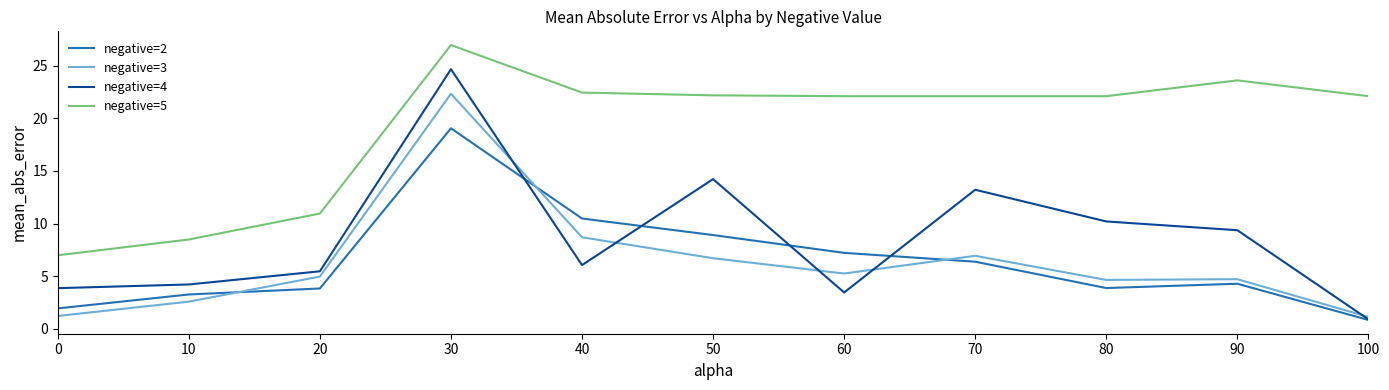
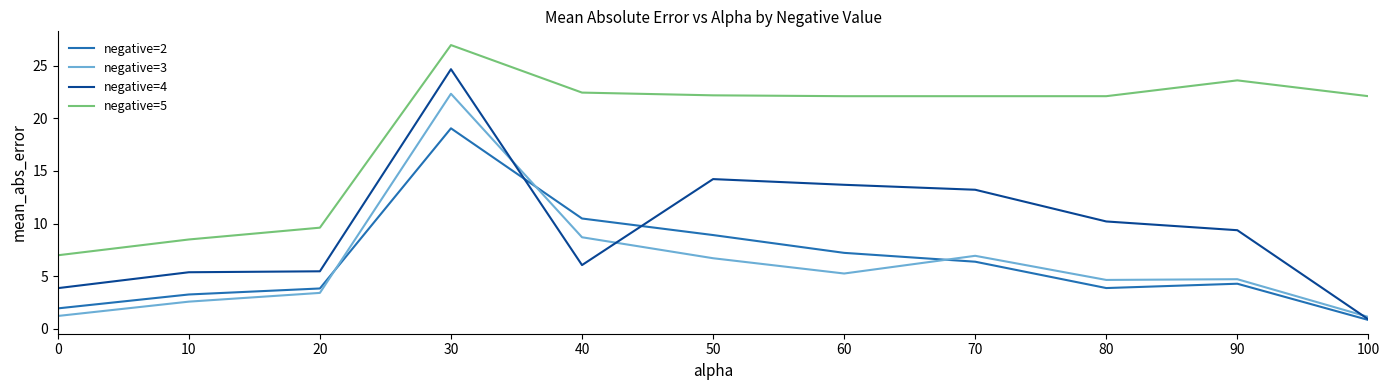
negative=4, 10: 4.2 -> 5.4
negative=3, 20: 5.0 -> 3.4
negative=5, 20: 11.0 -> 9.6
negative=4, 60: 3.5 -> 13.7
